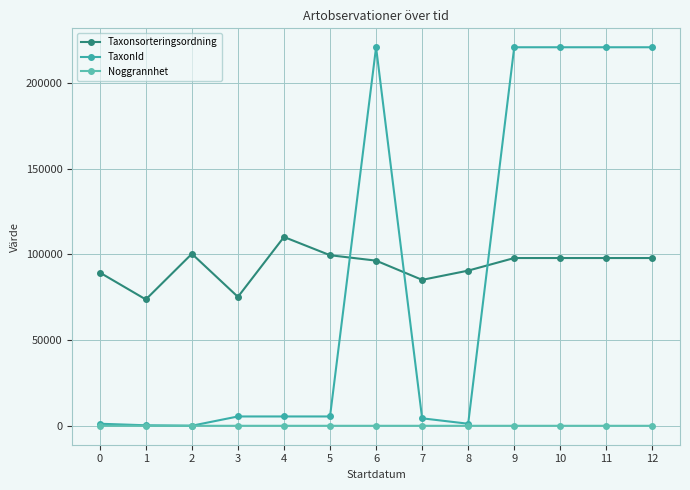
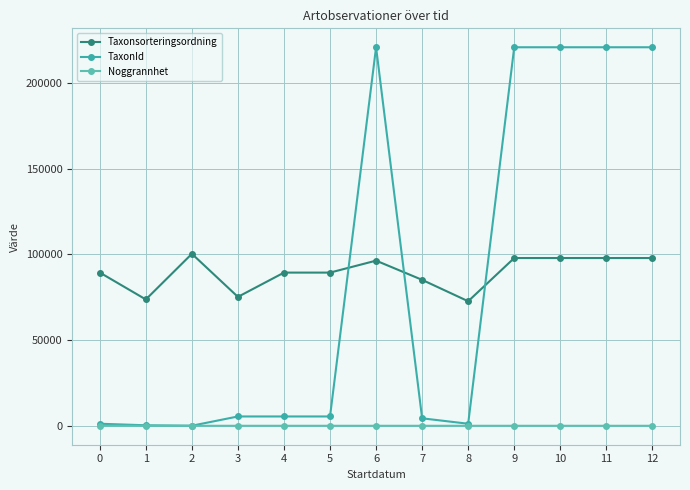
Taxonsorteringsordning, 4: 110000 -> 89000
Taxonsorteringsordning, 5: 99000 -> 89000
Taxonsorteringsordning, 8: 91000 -> 73000
